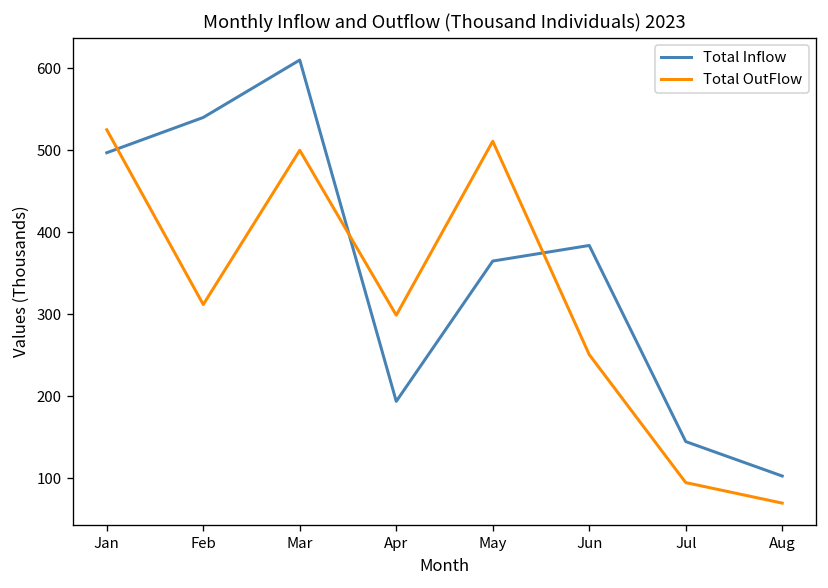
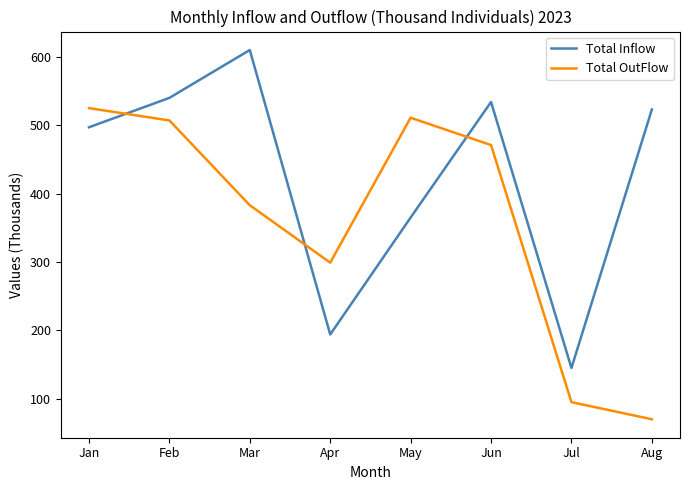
Total OutFlow, Feb: 310 -> 510
Total OutFlow, Mar: 500 -> 380
Total Inflow, Jun: 380 -> 530
Total OutFlow, Jun: 250 -> 470
Total Inflow, Aug: 100 -> 520
